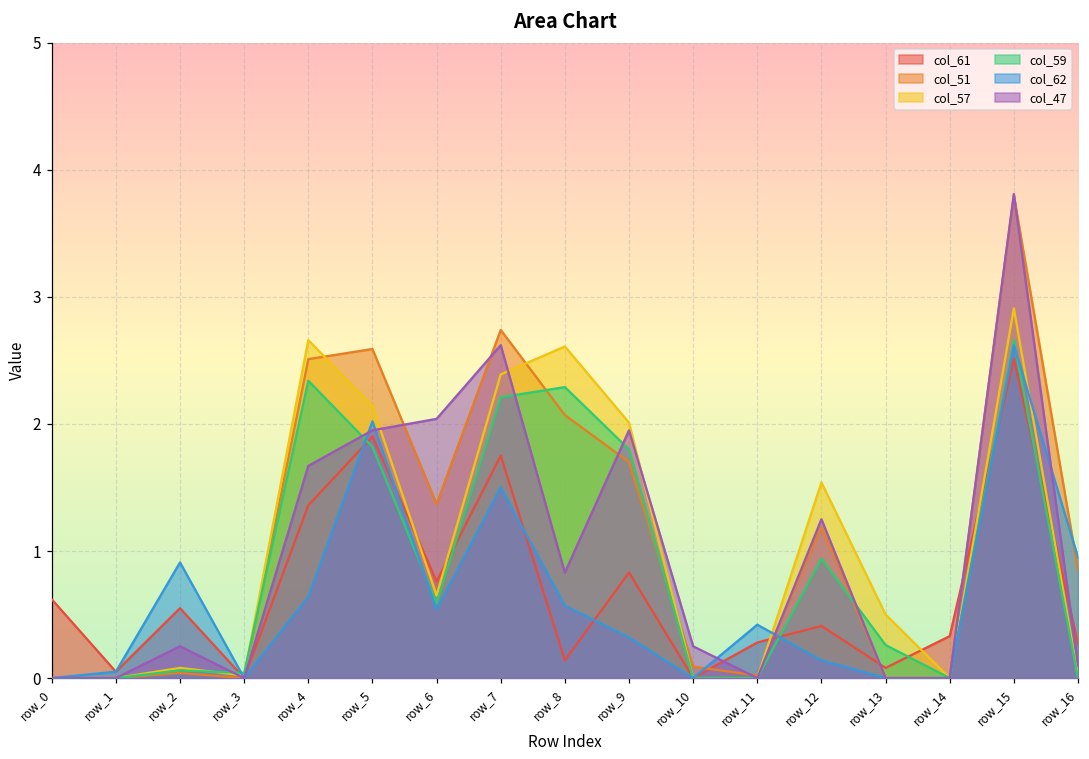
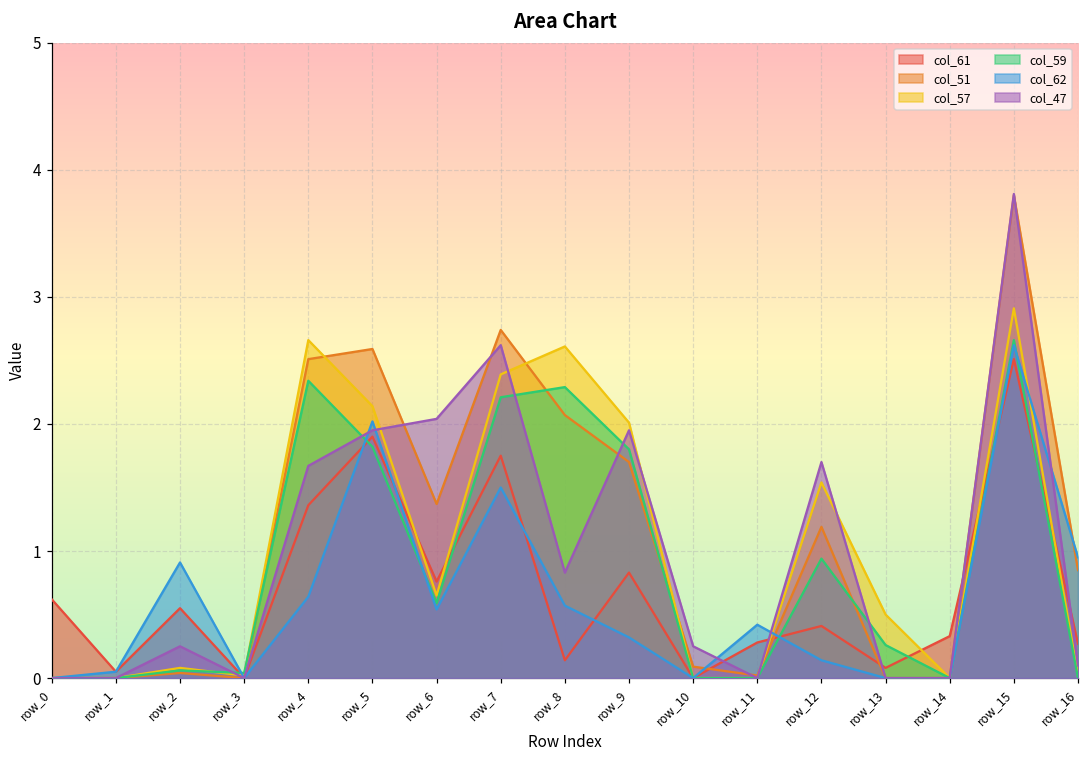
col_47, row_12: 1.25 -> 1.70
